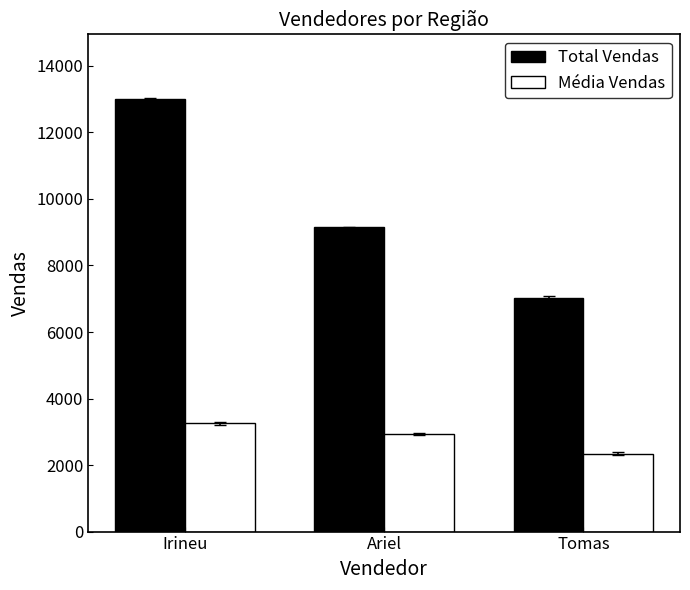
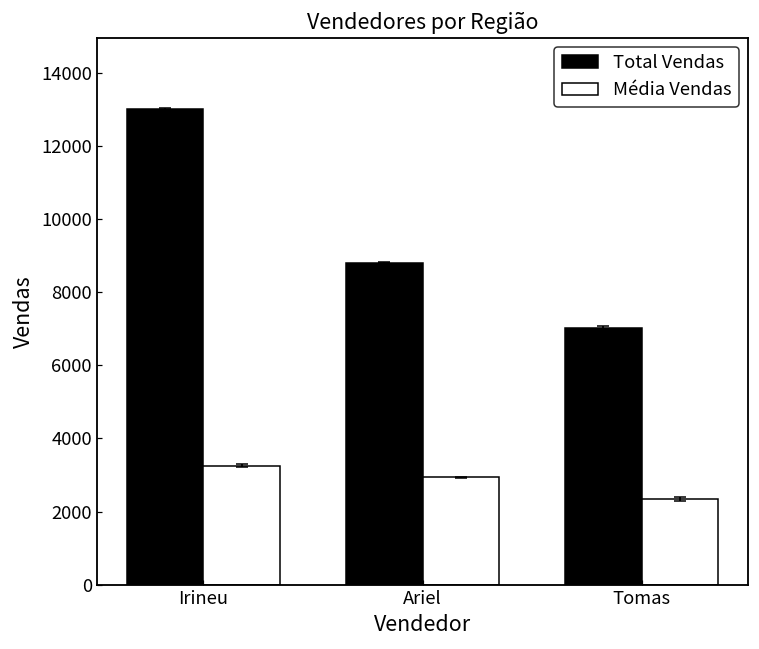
Total Vendas, Ariel: 9100 -> 8800
